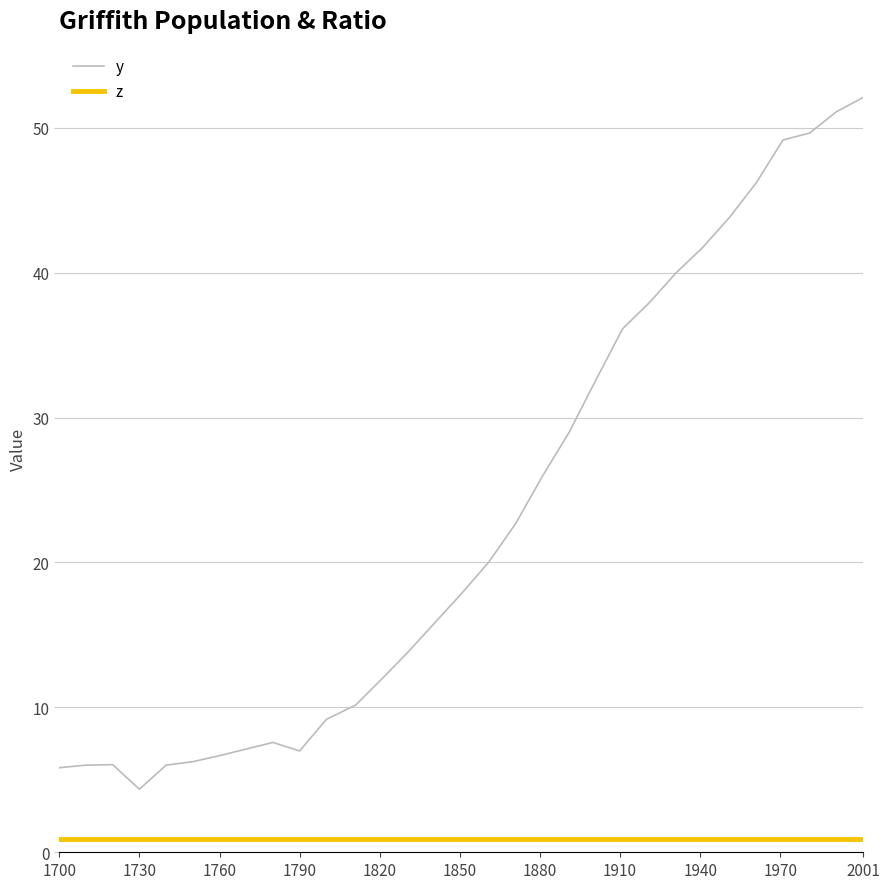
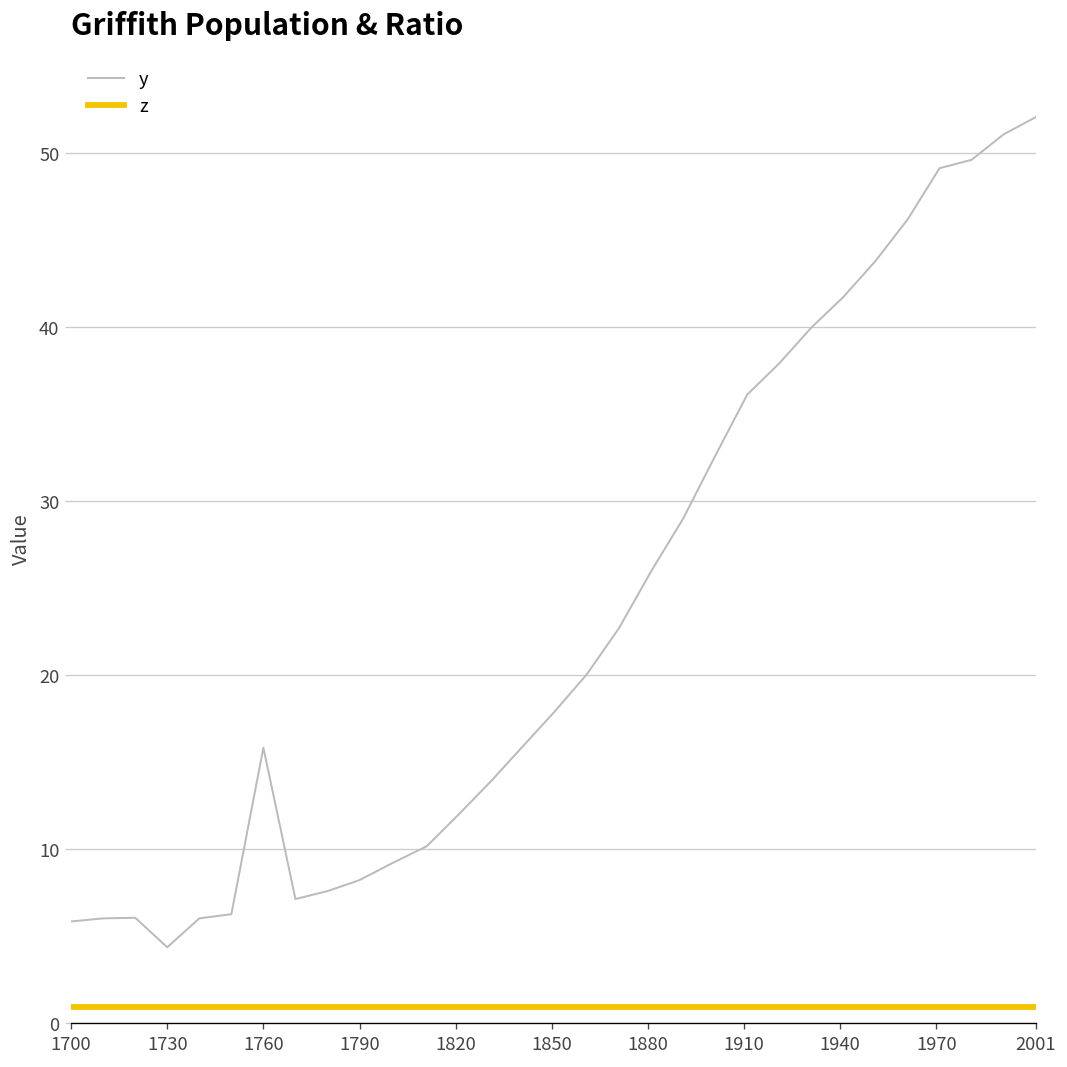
y, 1760: 6.7 -> 15.8
y, 1790: 7.0 -> 8.2
